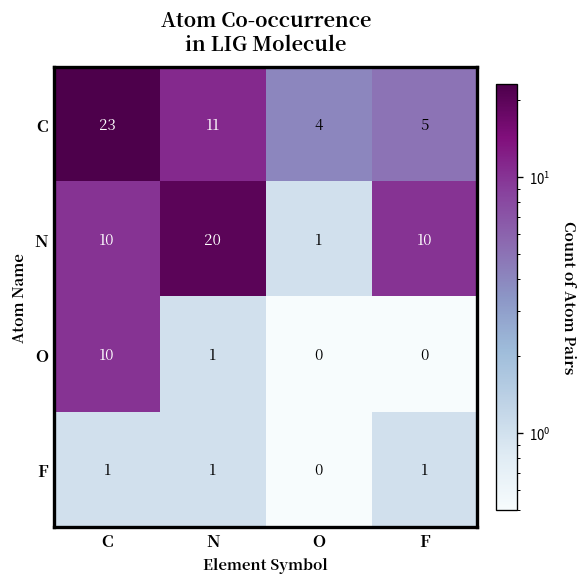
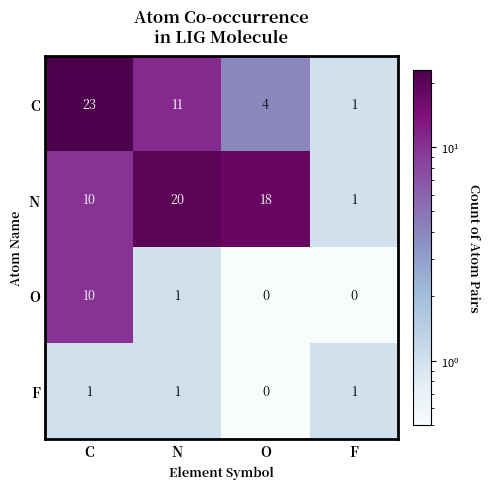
C, F: 5 -> 1
N, O: 1 -> 18
N, F: 10 -> 1
